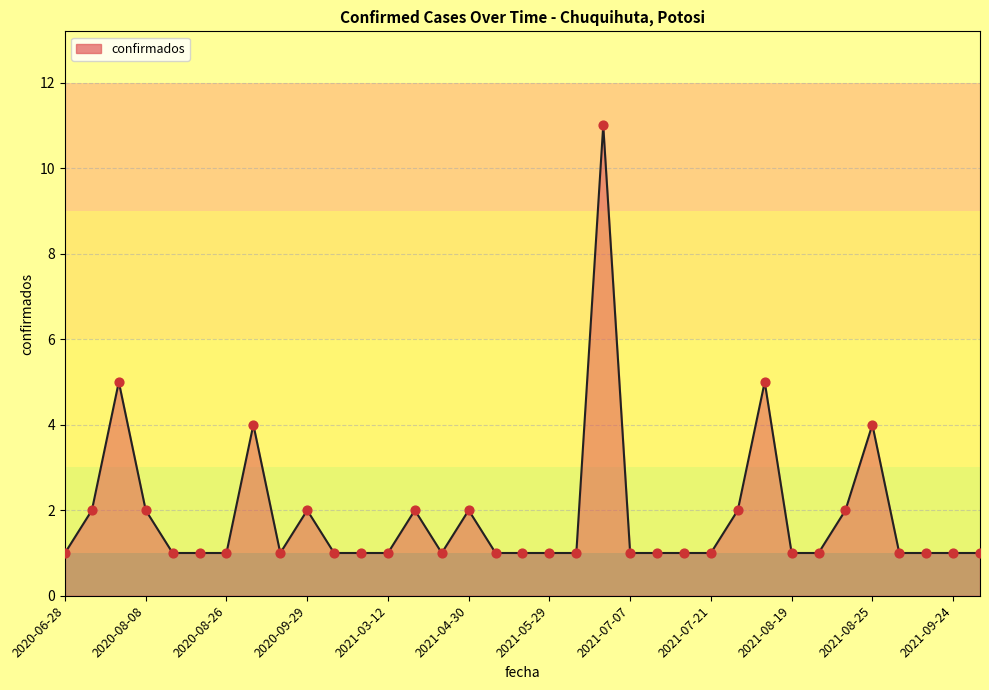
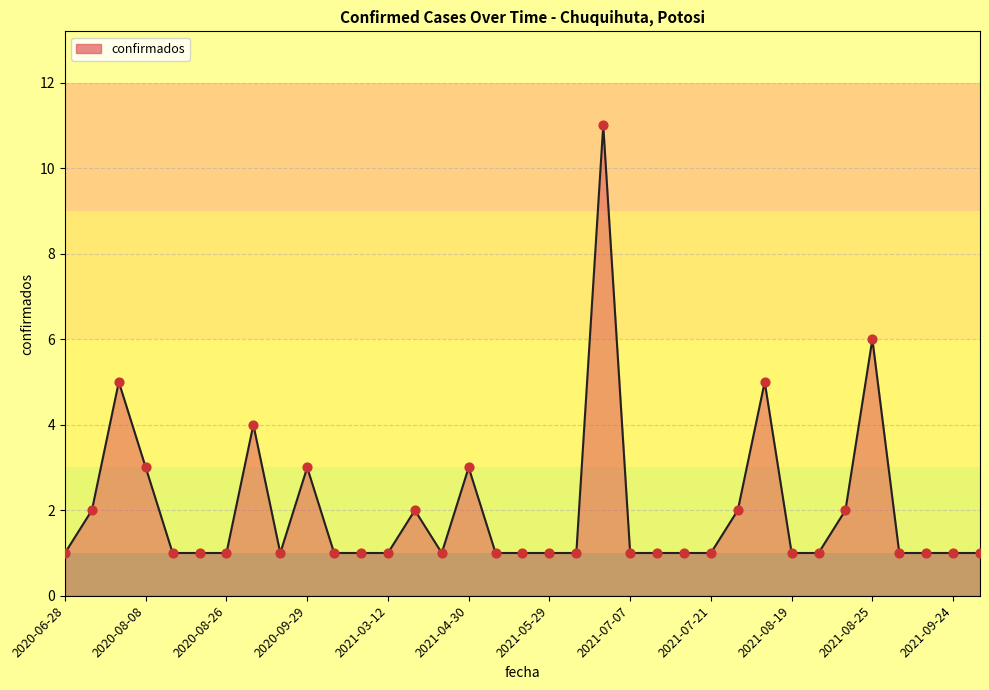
2020-08-08: 2 -> 3
2020-09-29: 2 -> 3
2021-04-30: 2 -> 3
2021-08-25: 4 -> 6
